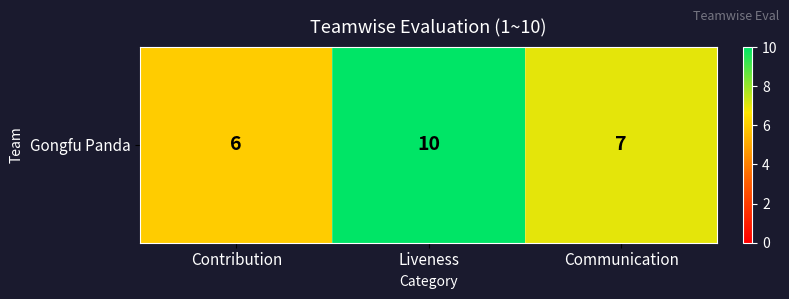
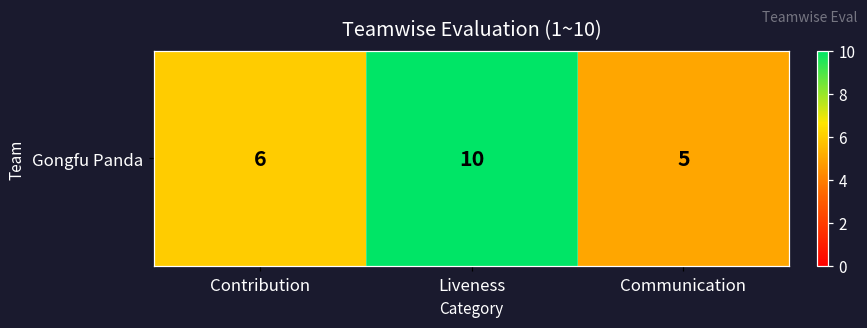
Gongfu Panda, Communication: 7 -> 5
